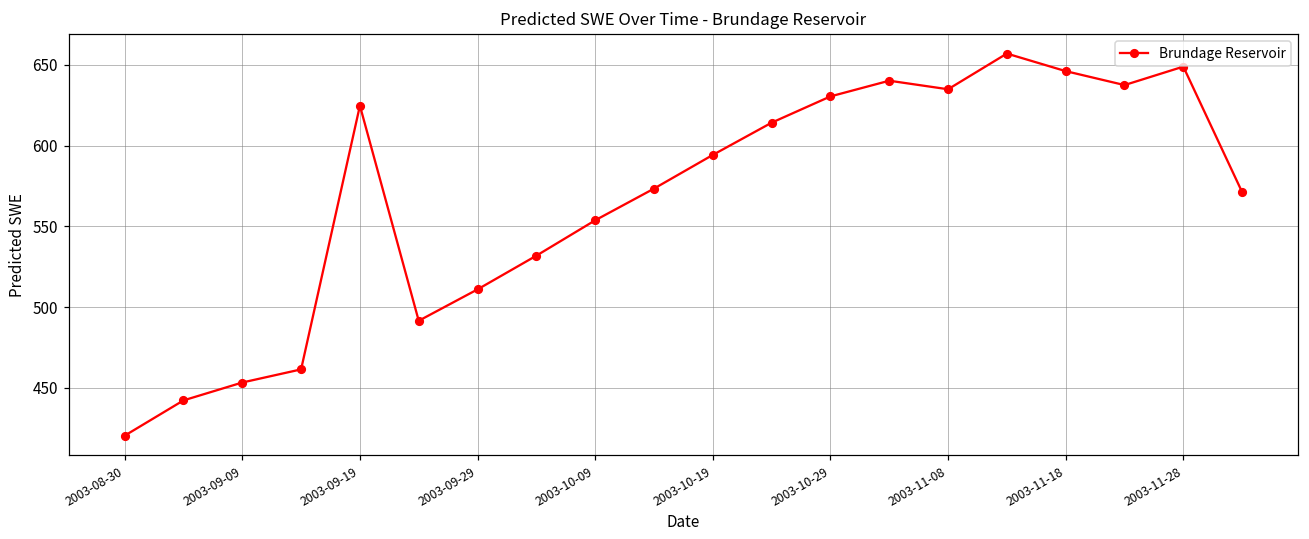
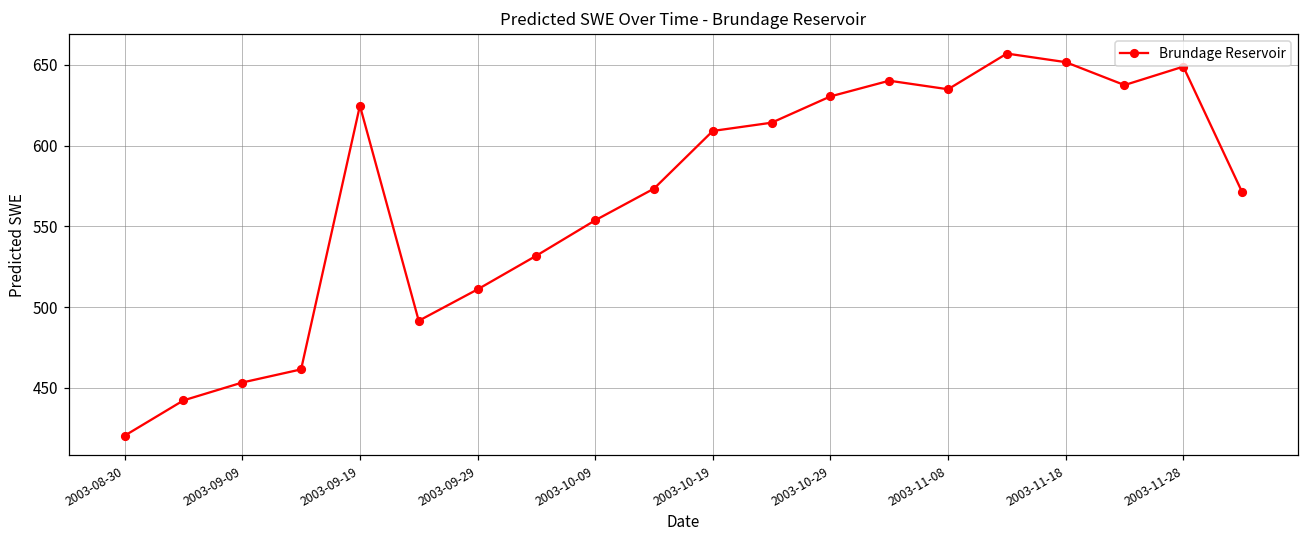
2003-10-19: 594 -> 609
2003-11-18: 646 -> 652
